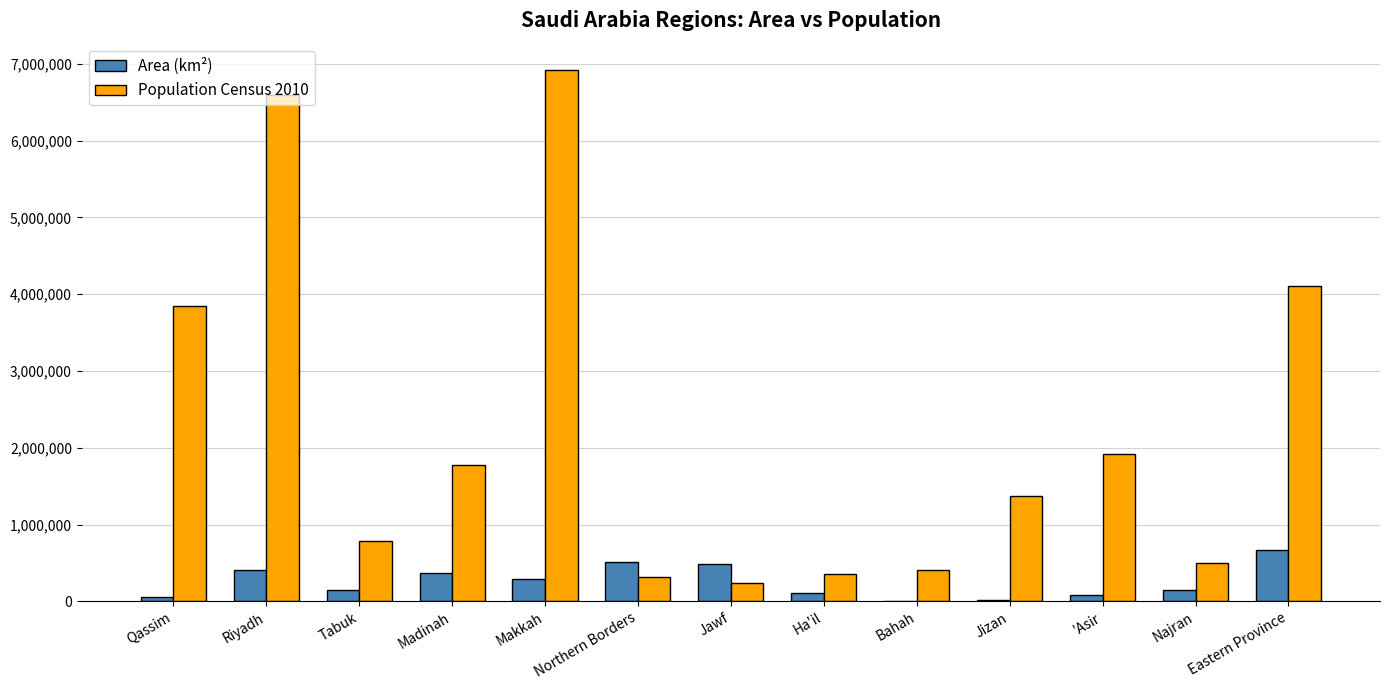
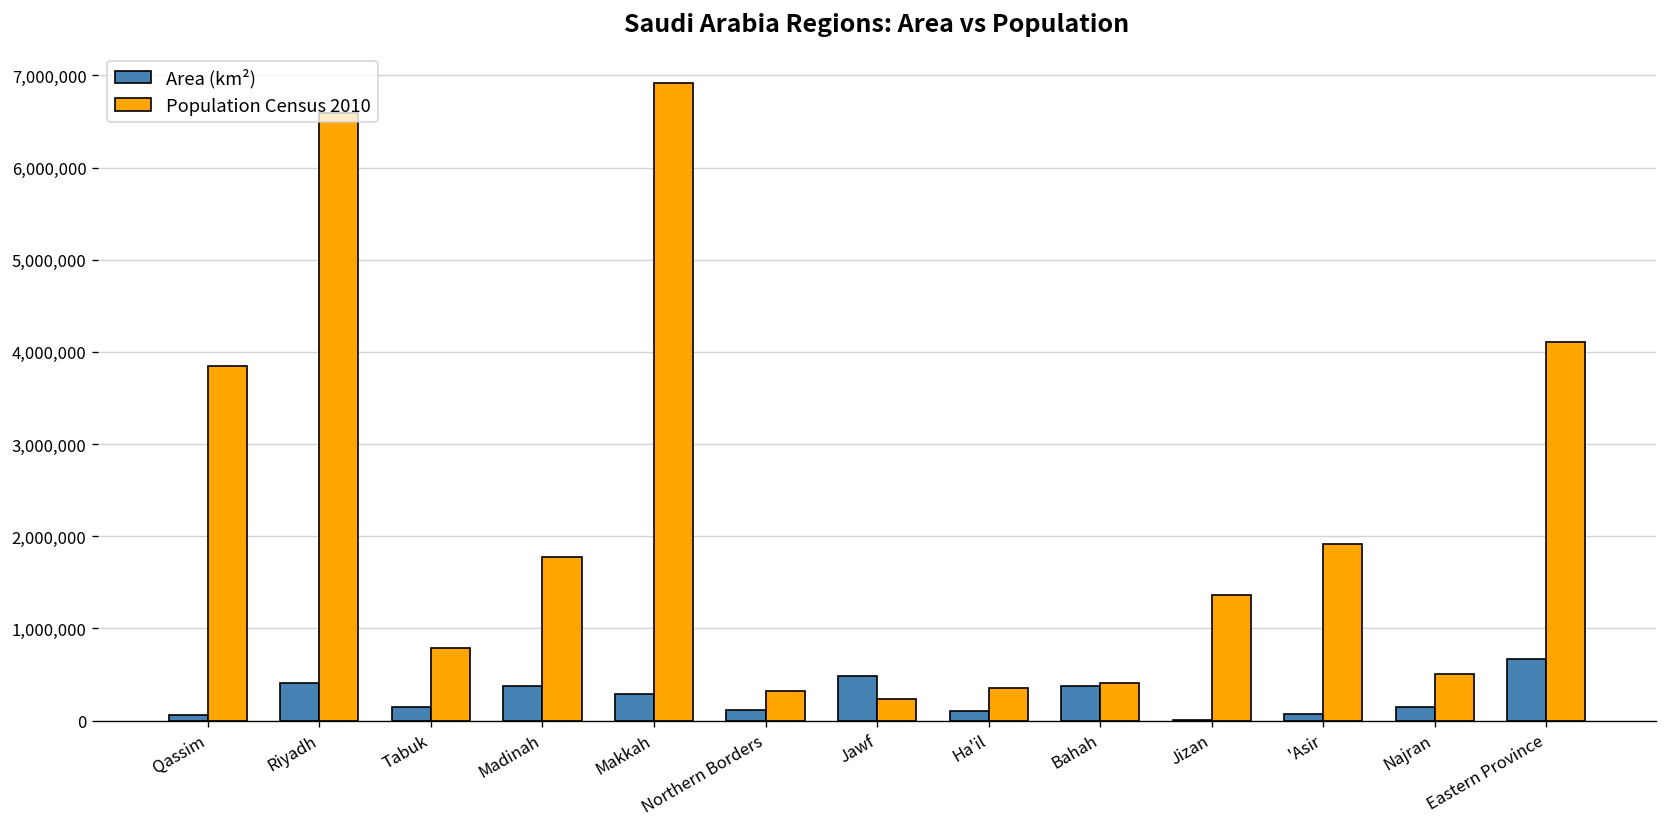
Area (km²), Northern Borders: 500,000 -> 100,000
Area (km²), Bahah: 0 -> 400,000
